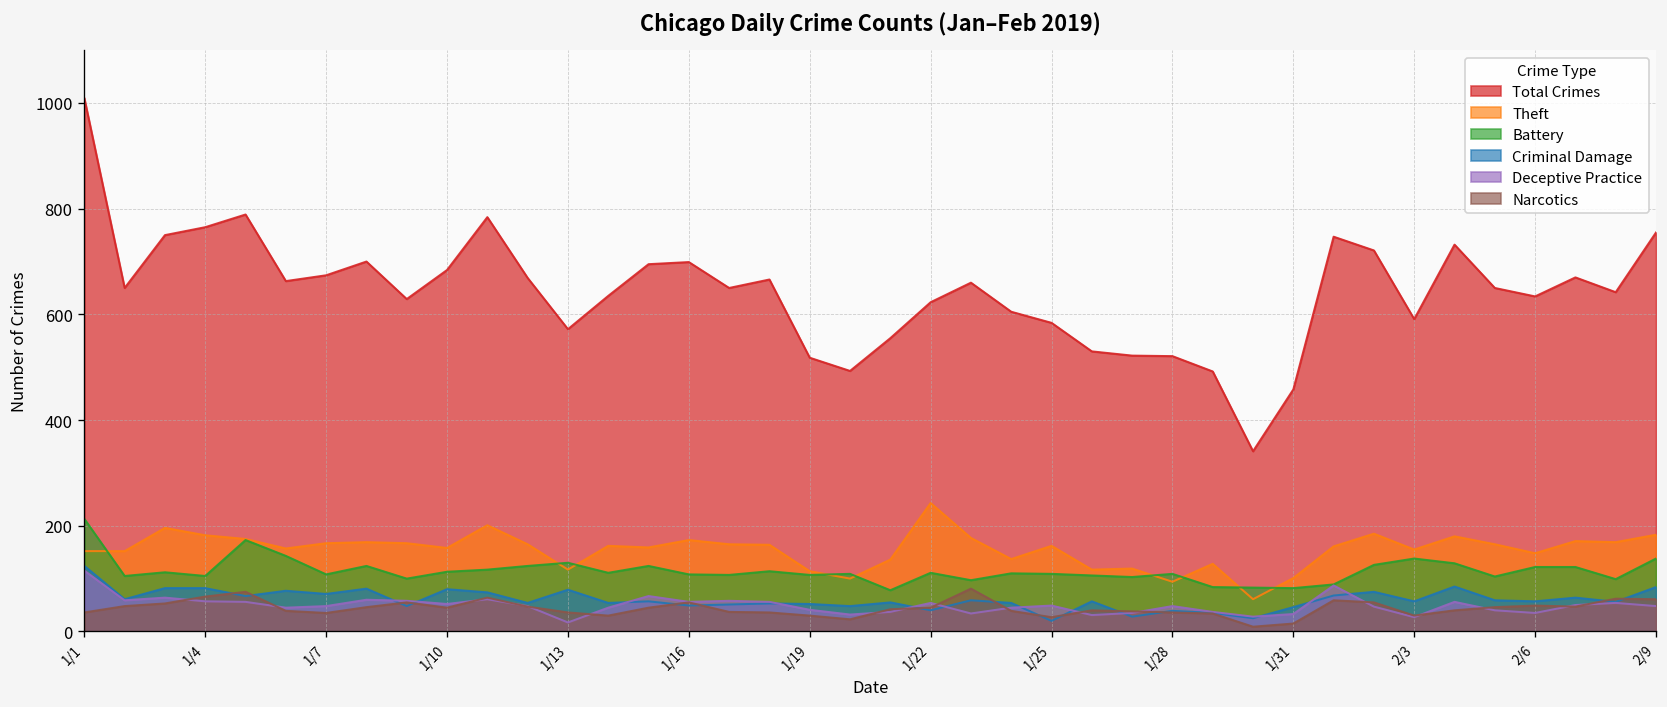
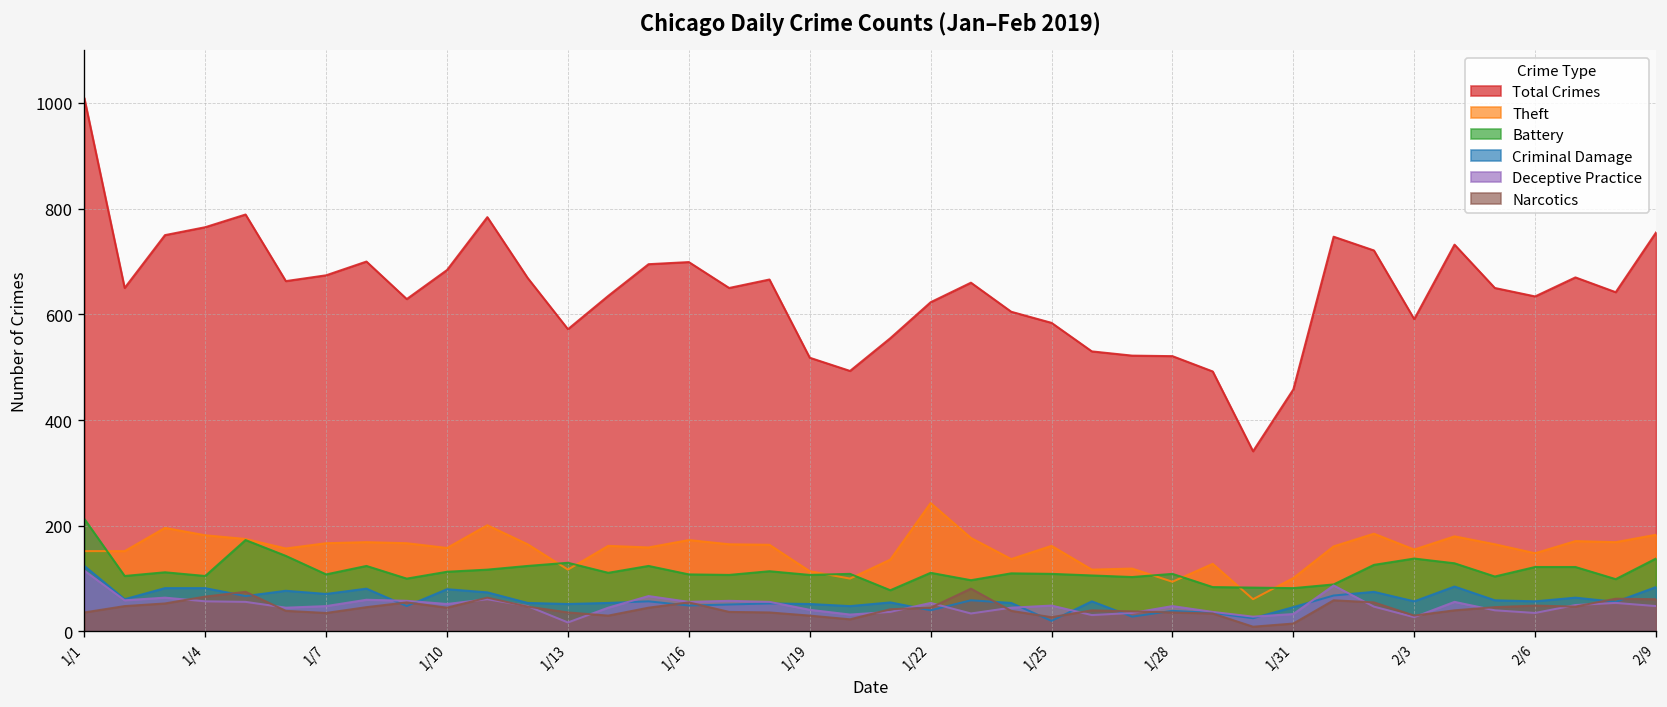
Criminal Damage, 1/13: 80 -> 50
